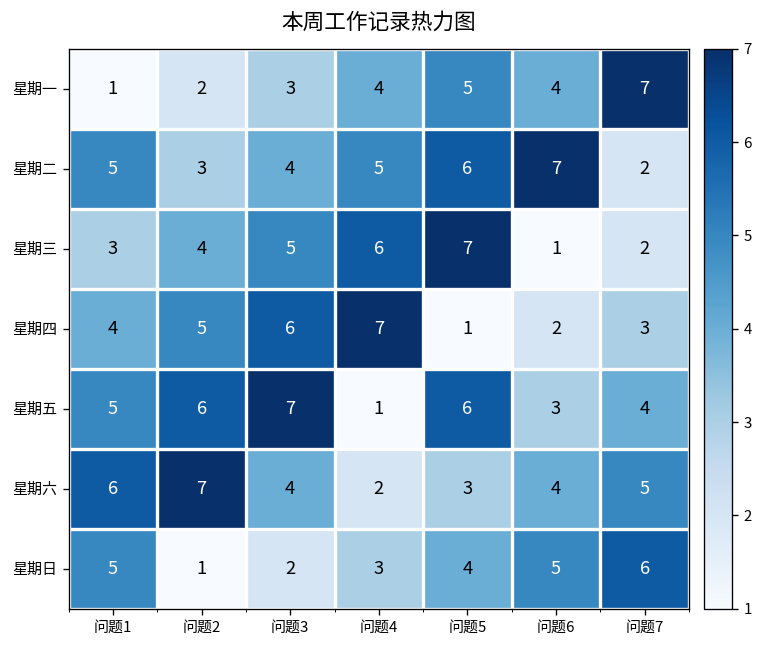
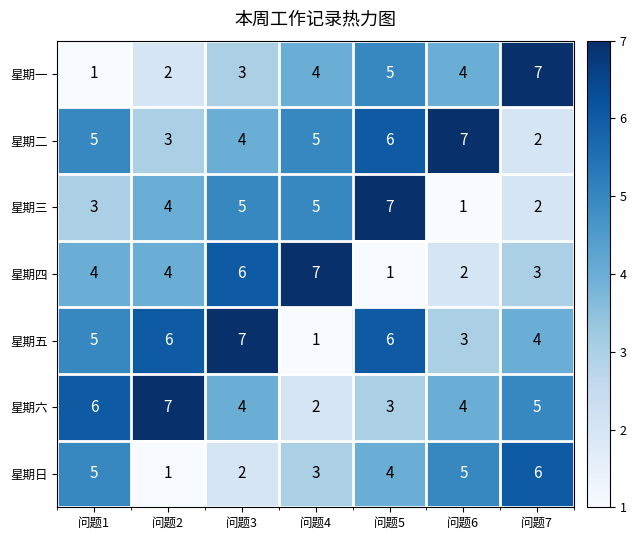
星期三, 问题4: 6 -> 5
星期四, 问题2: 5 -> 4
